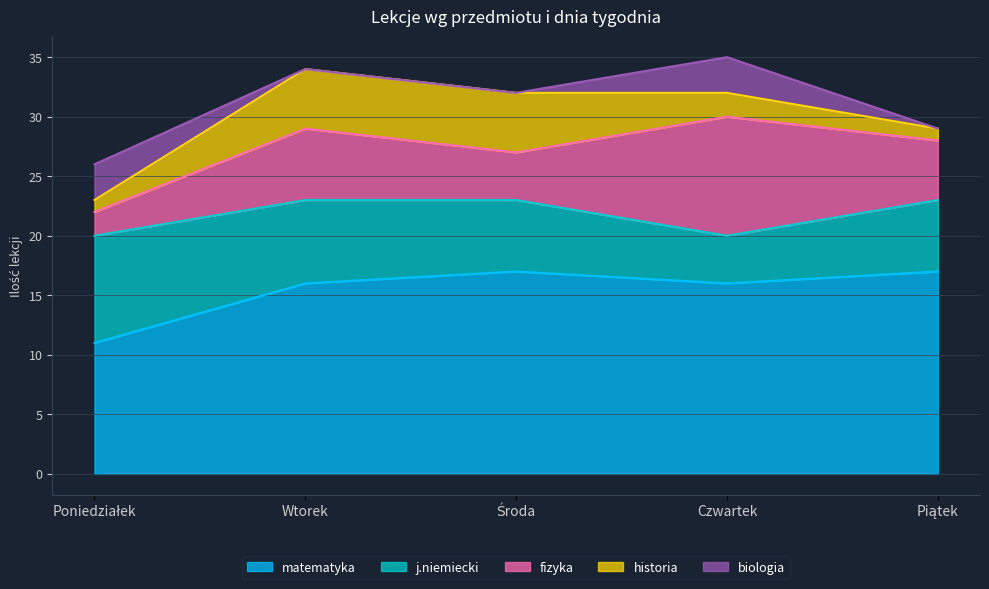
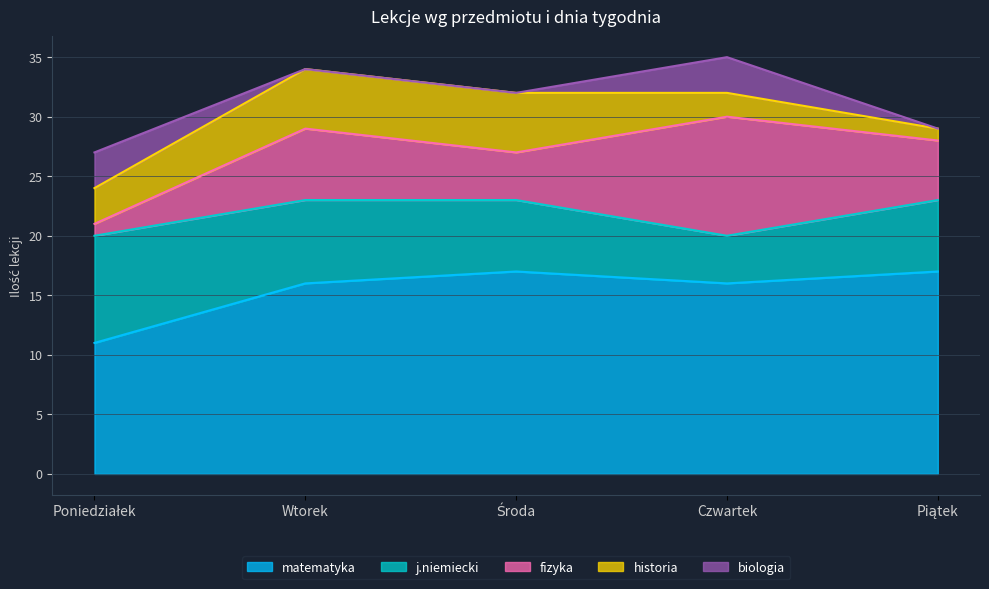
fizyka, Poniedziałek: 2 -> 1
historia, Poniedziałek: 1 -> 3
